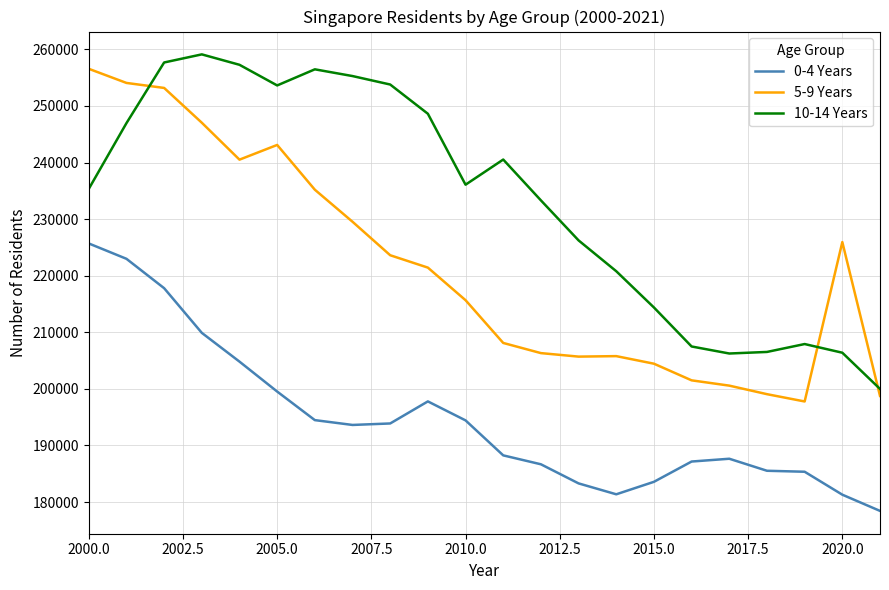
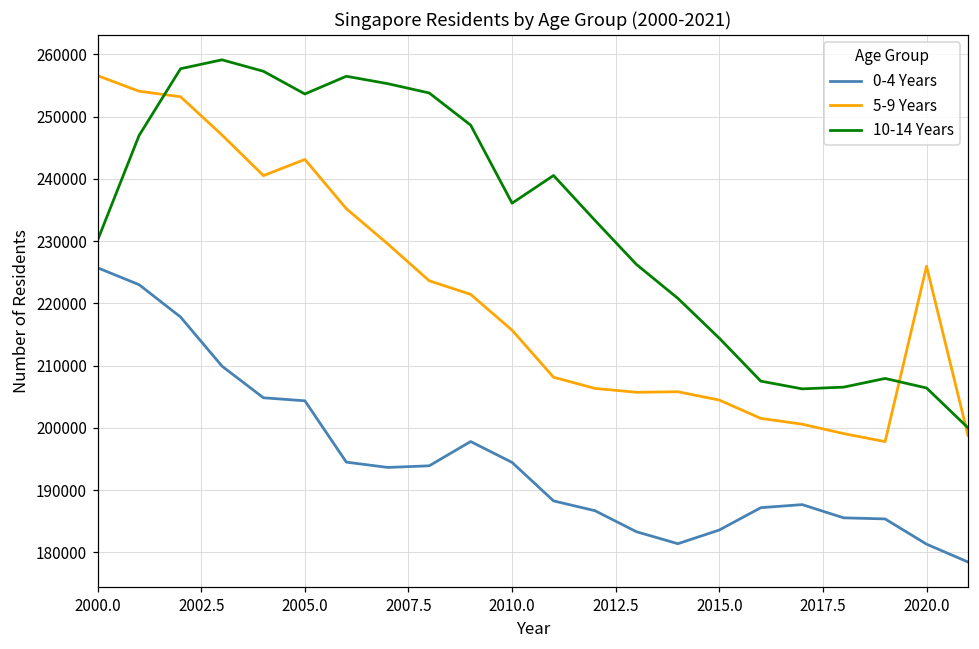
10-14 Years, 2000.0: 235000 -> 230000
0-4 Years, 2005.0: 200000 -> 204000
